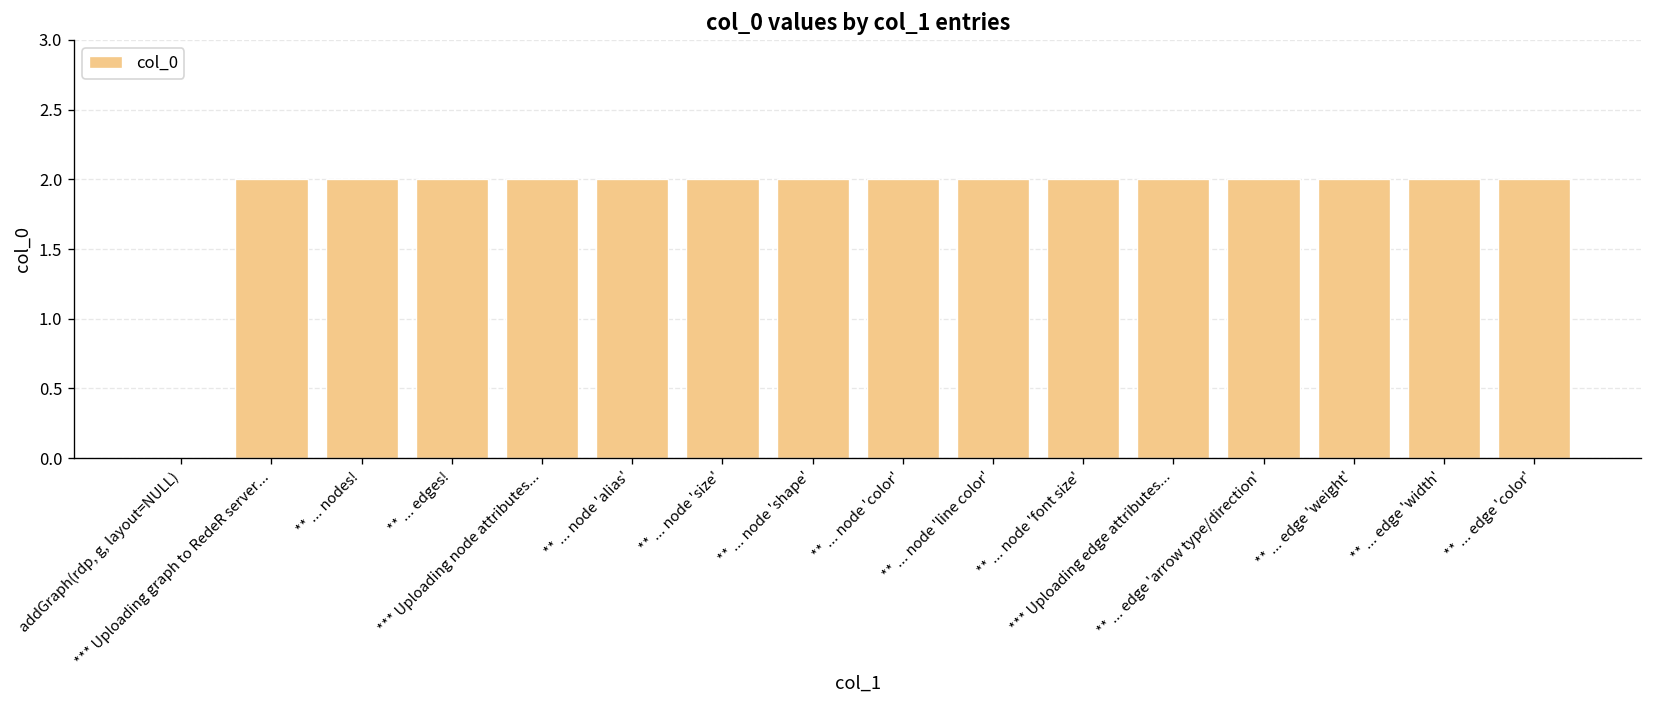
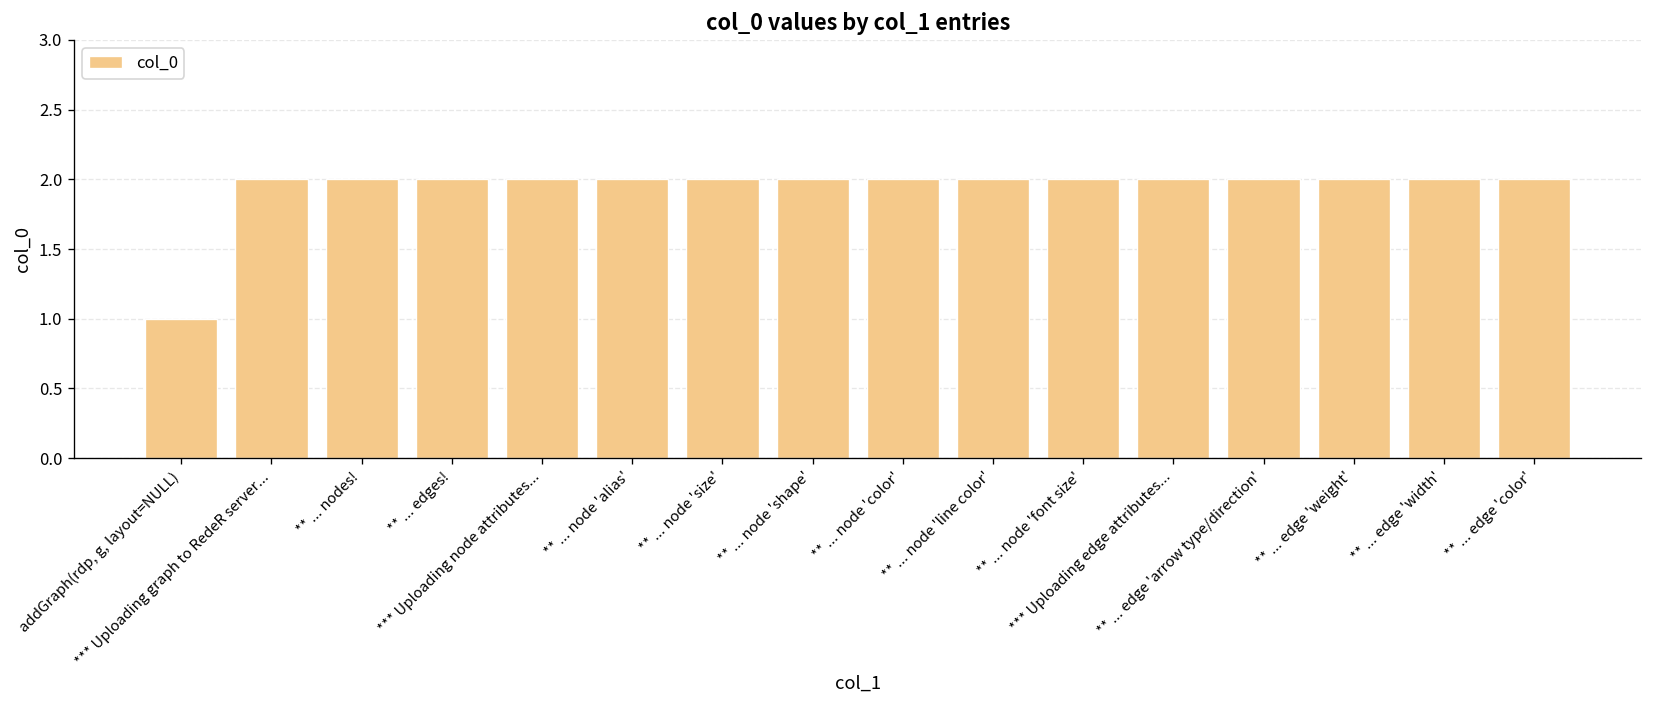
addGraph(rdp, g, layout=NULL): 0 -> 1
